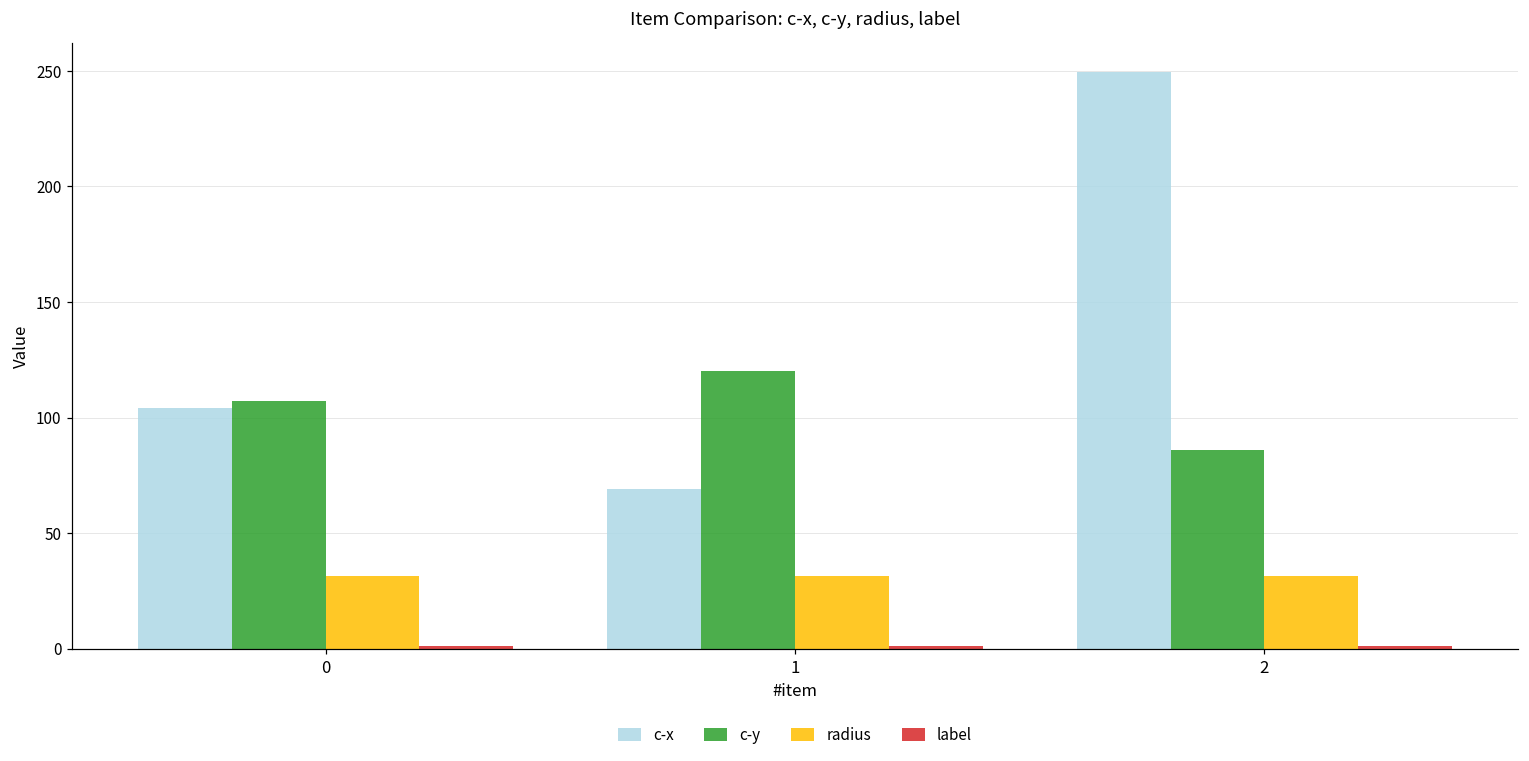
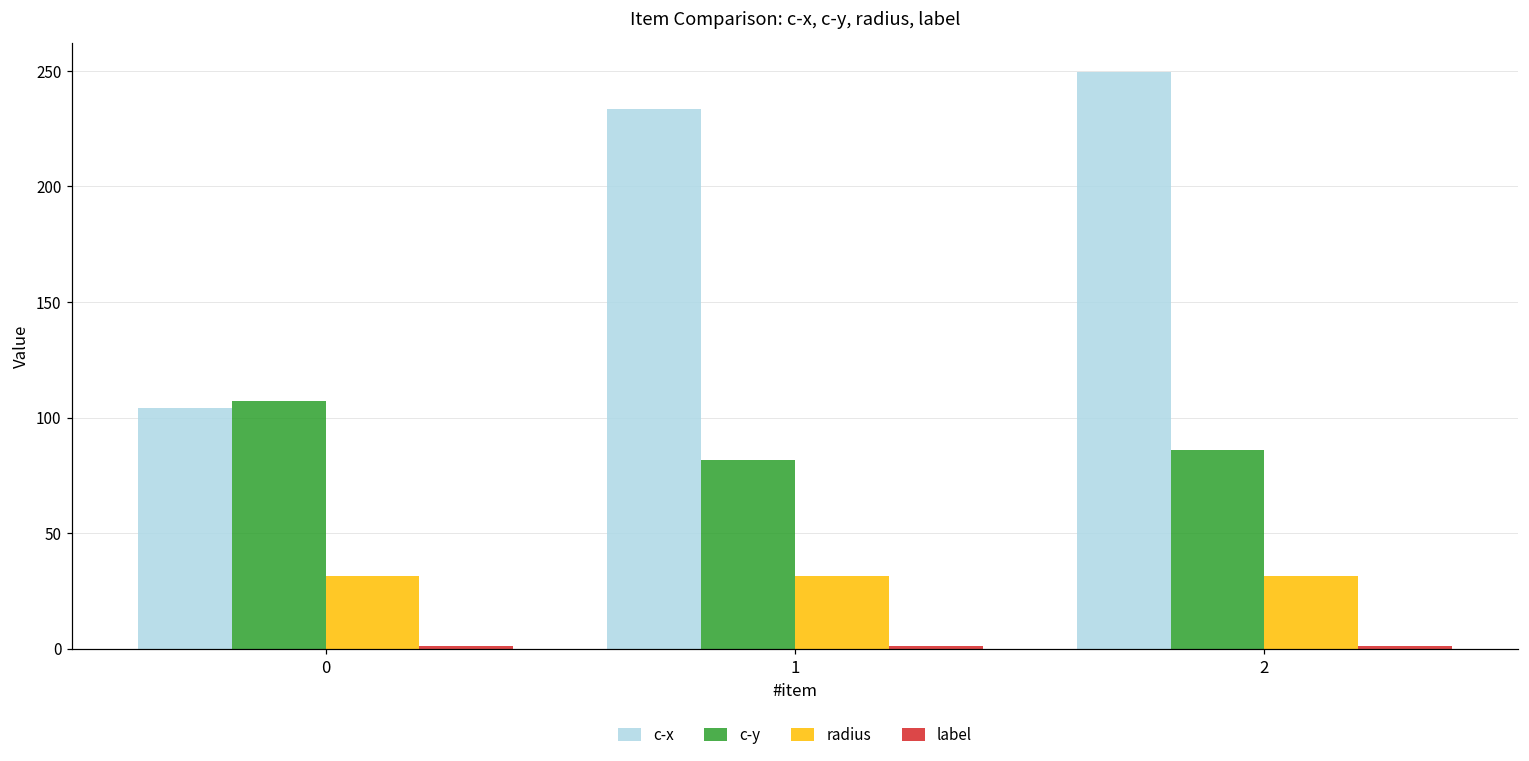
c-x, 1: 69 -> 233
c-y, 1: 120 -> 82
